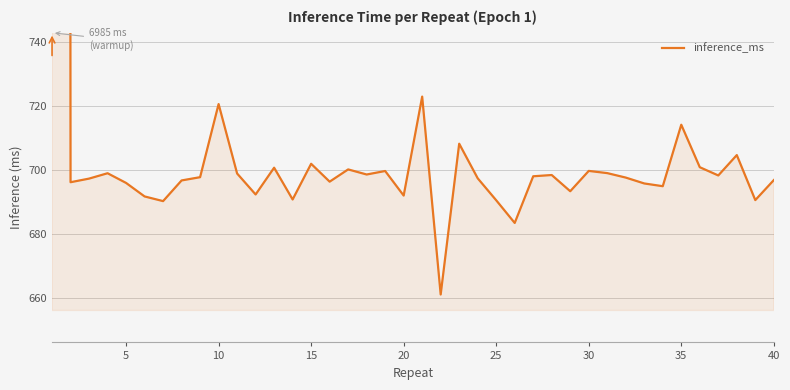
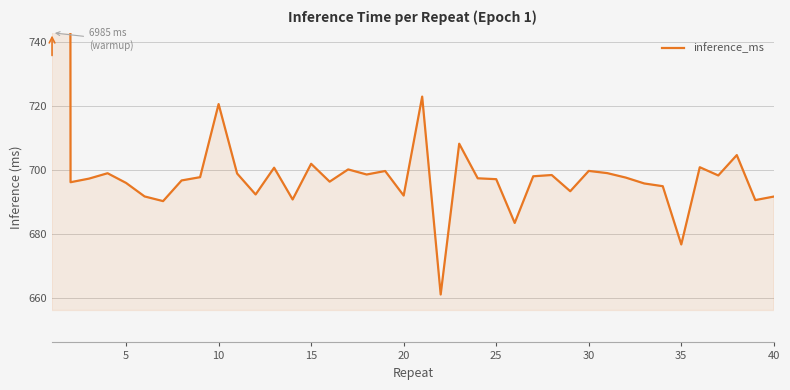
25: 690 -> 697
35: 714 -> 677
40: 697 -> 692
